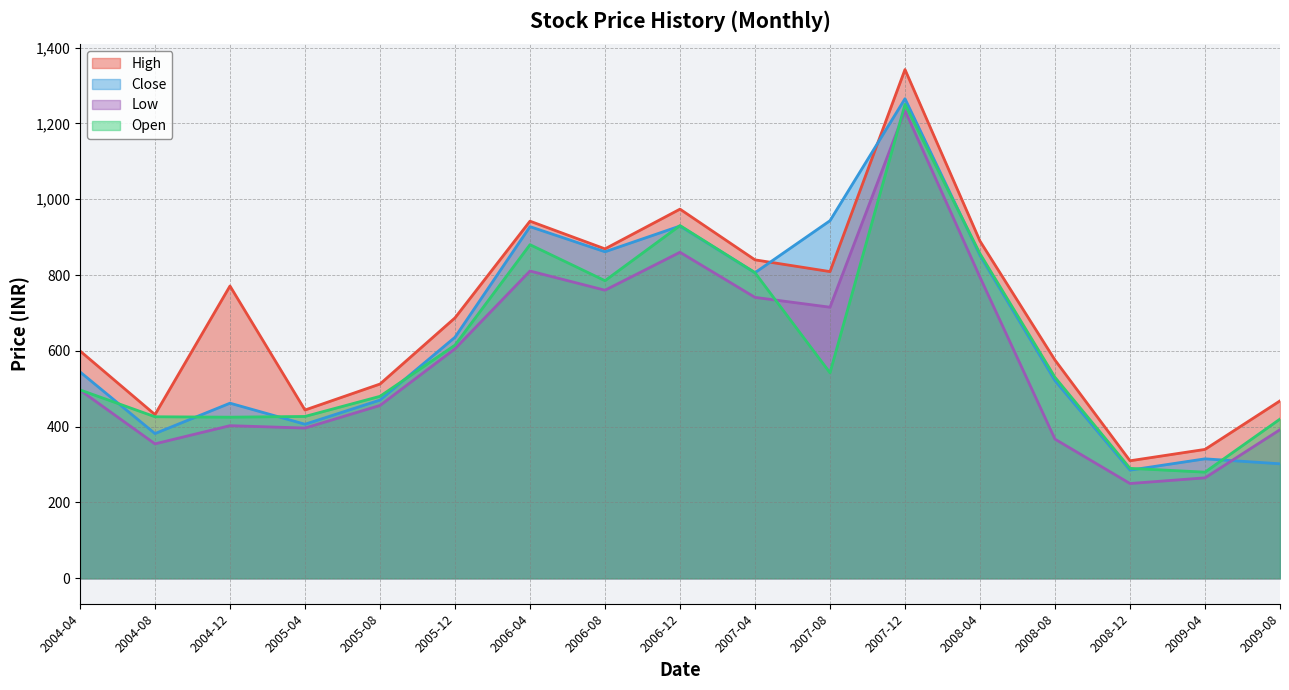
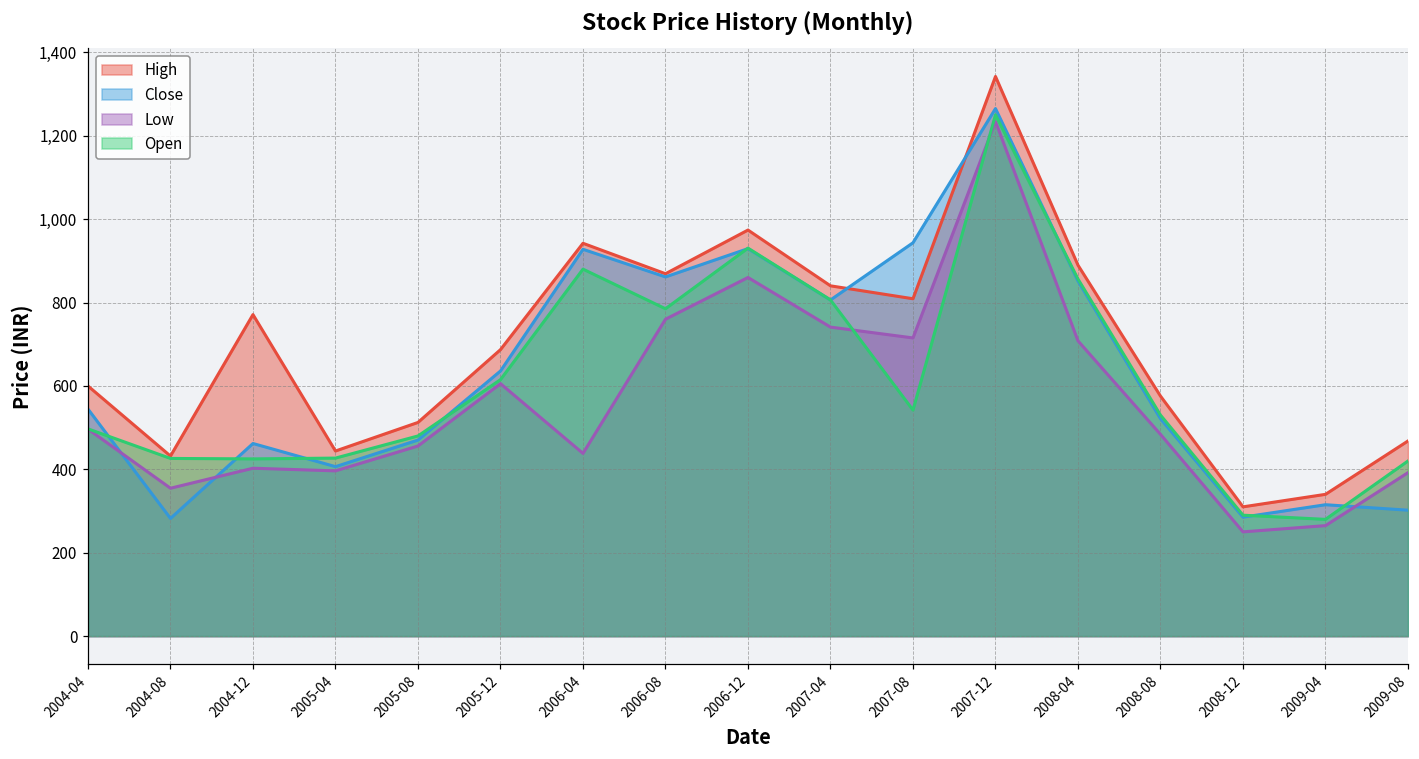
Close, 2004-08: 380 -> 280
Low, 2006-04: 810 -> 440
Low, 2008-04: 790 -> 710
Low, 2008-08: 370 -> 480
